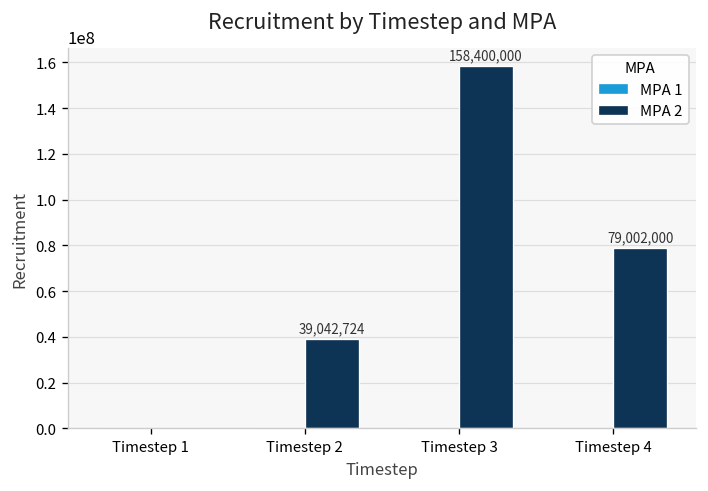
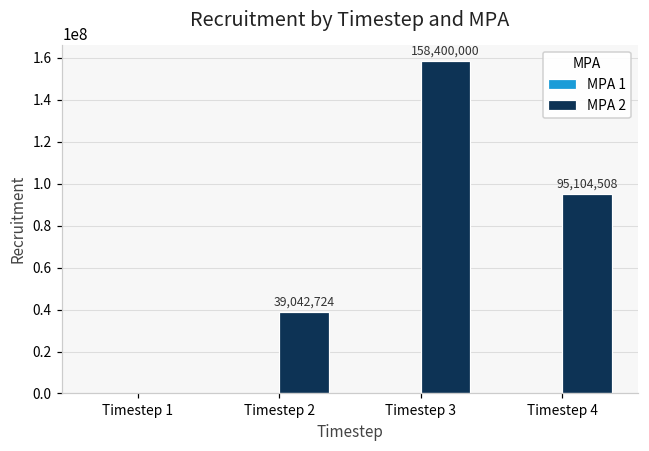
MPA 2, Timestep 4: 79,002,000 -> 95,104,508
